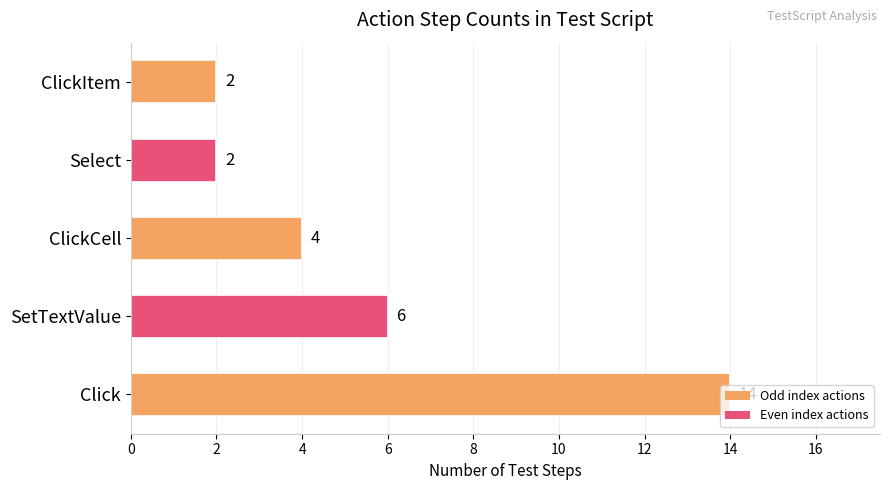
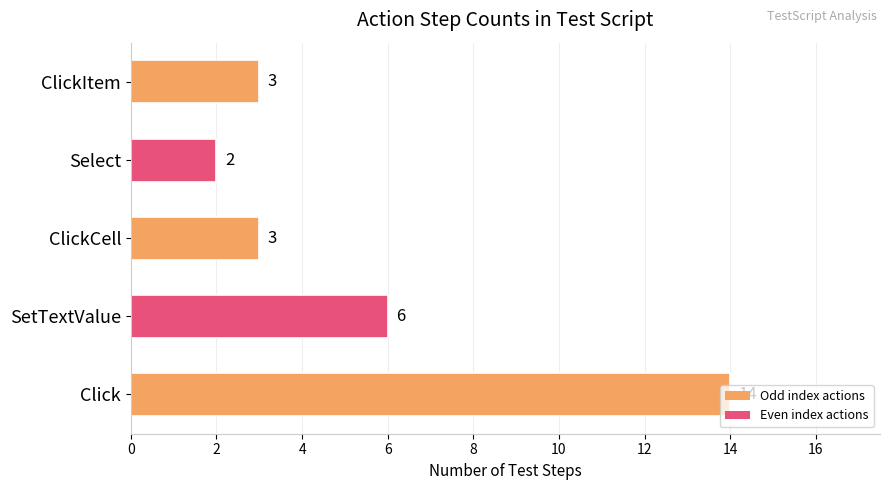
ClickItem: 2 -> 3
ClickCell: 4 -> 3
